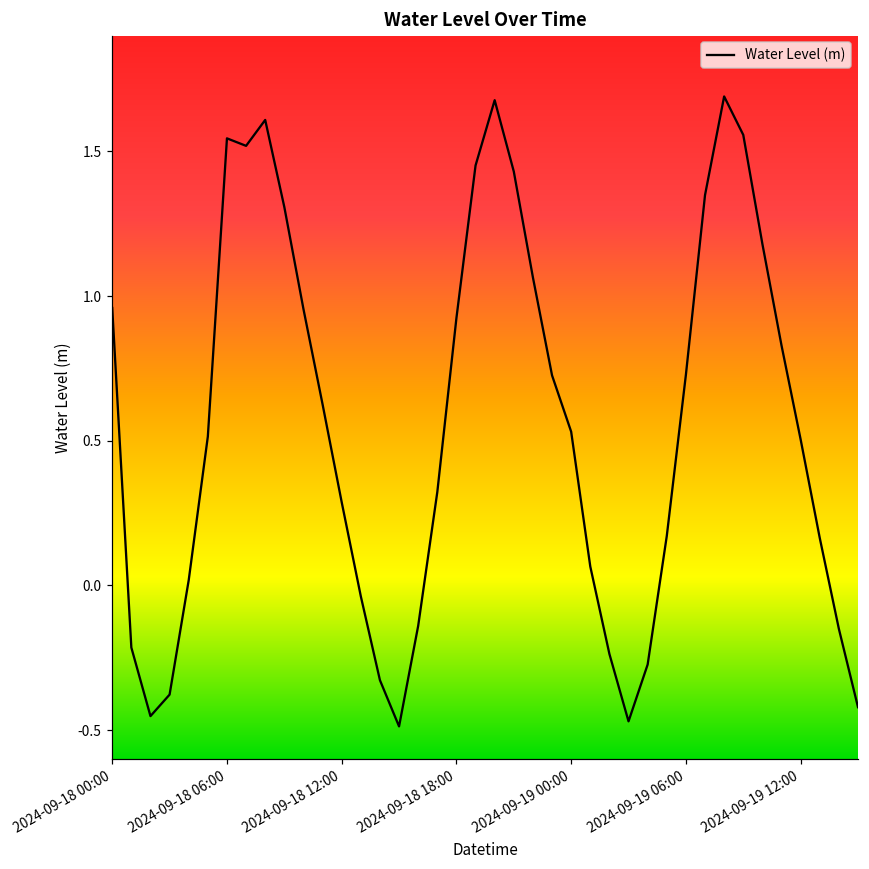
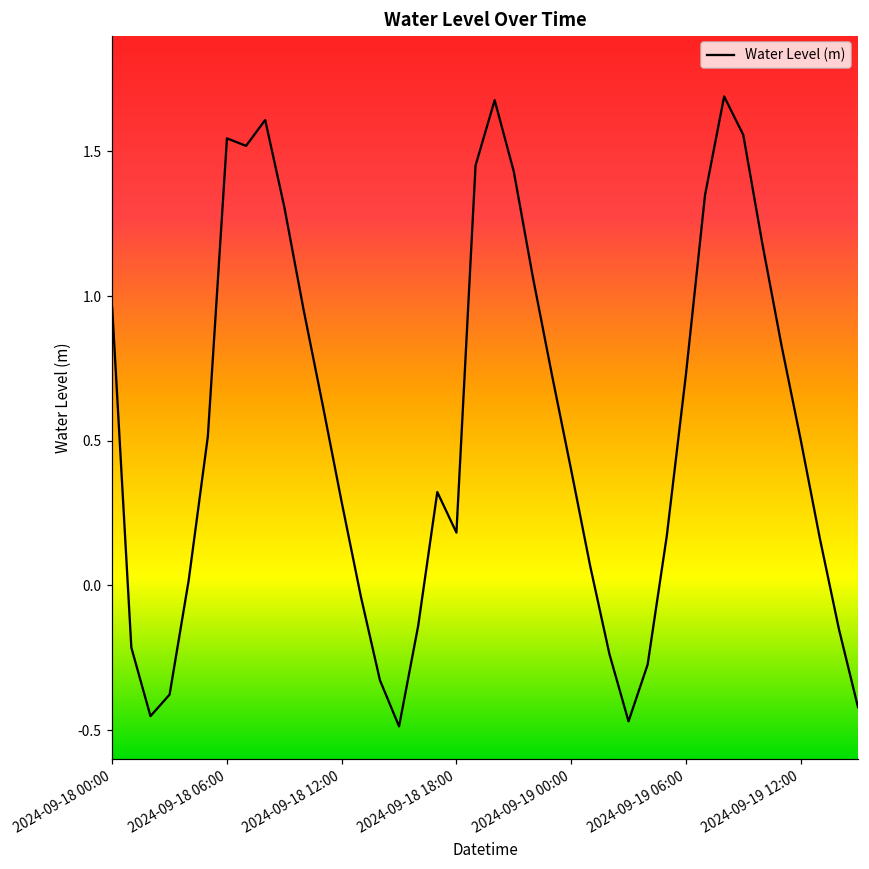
2024-09-18 18:00: 0.92 -> 0.18
2024-09-19 00:00: 0.53 -> 0.40
